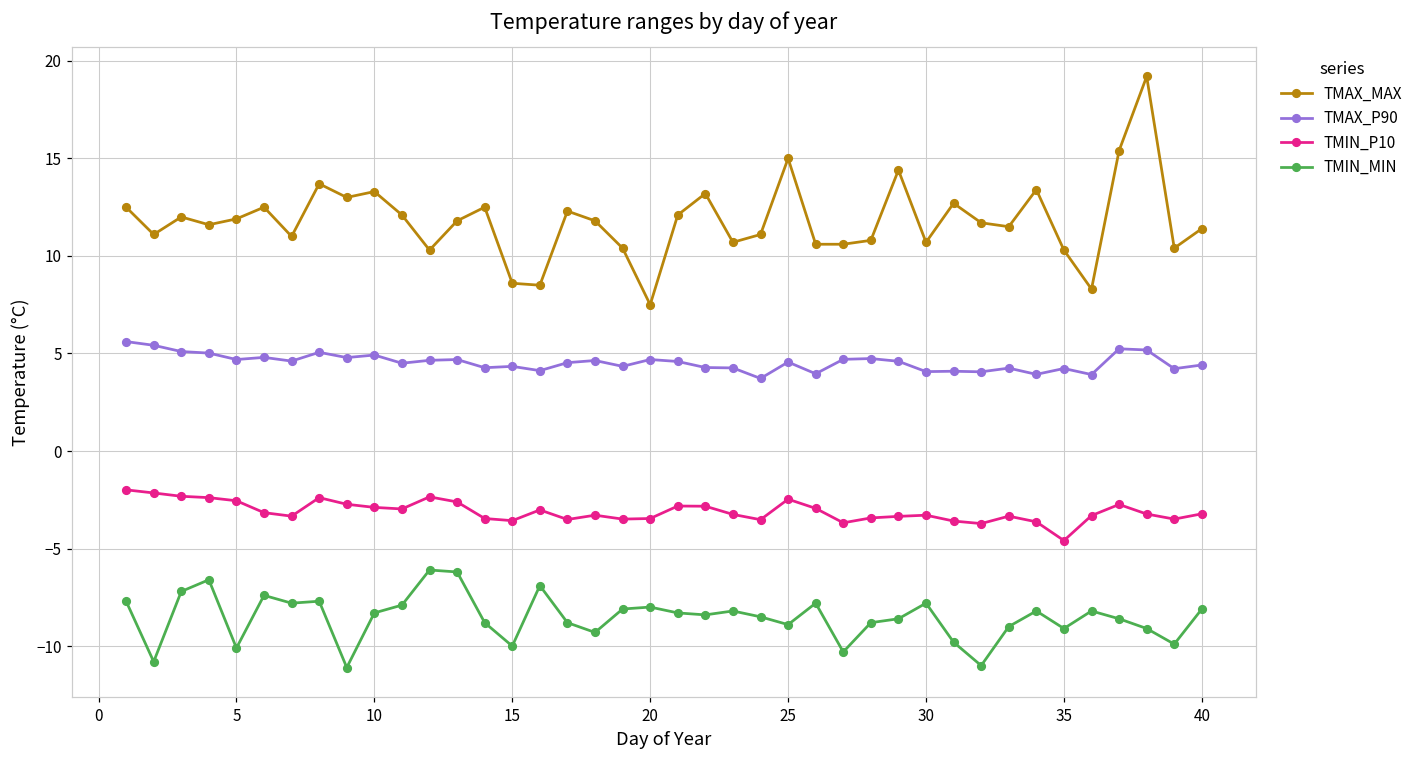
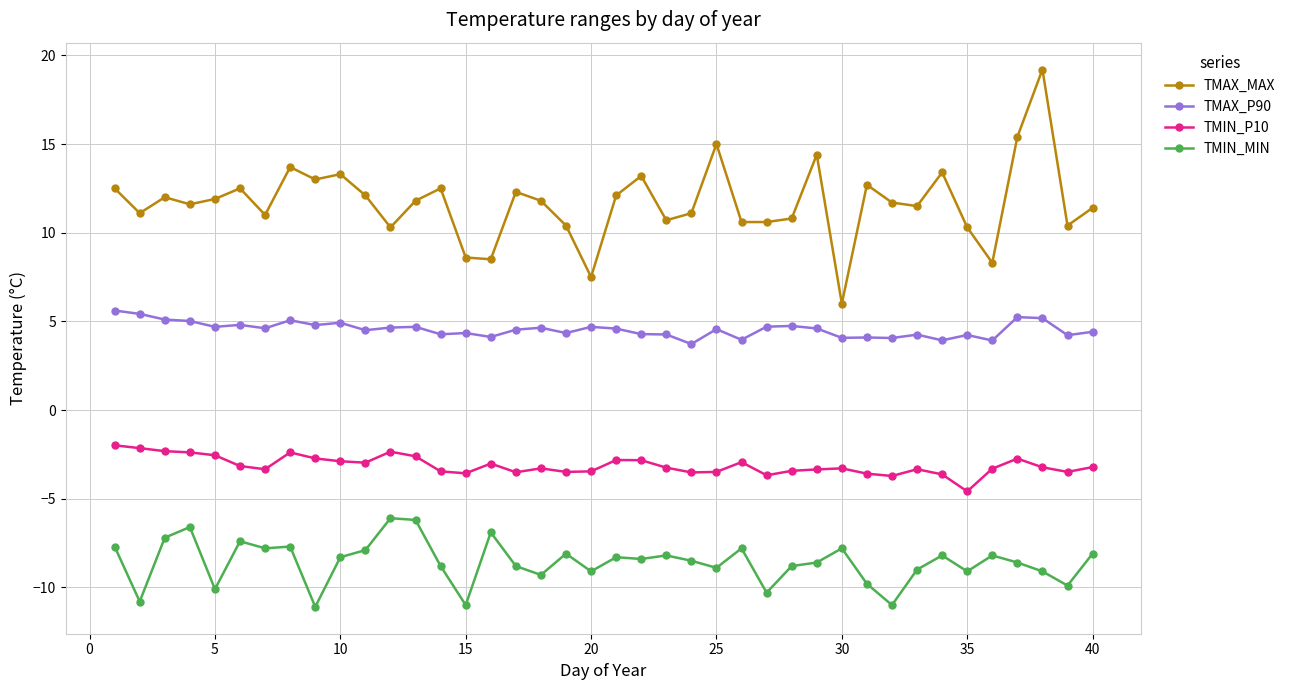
TMIN_MIN, 15: -10 -> -11
TMIN_MIN, 20: -8.0 -> -9.1
TMIN_P10, 25: -2.5 -> -3.5
TMAX_MAX, 30: 10.7 -> 6.0
